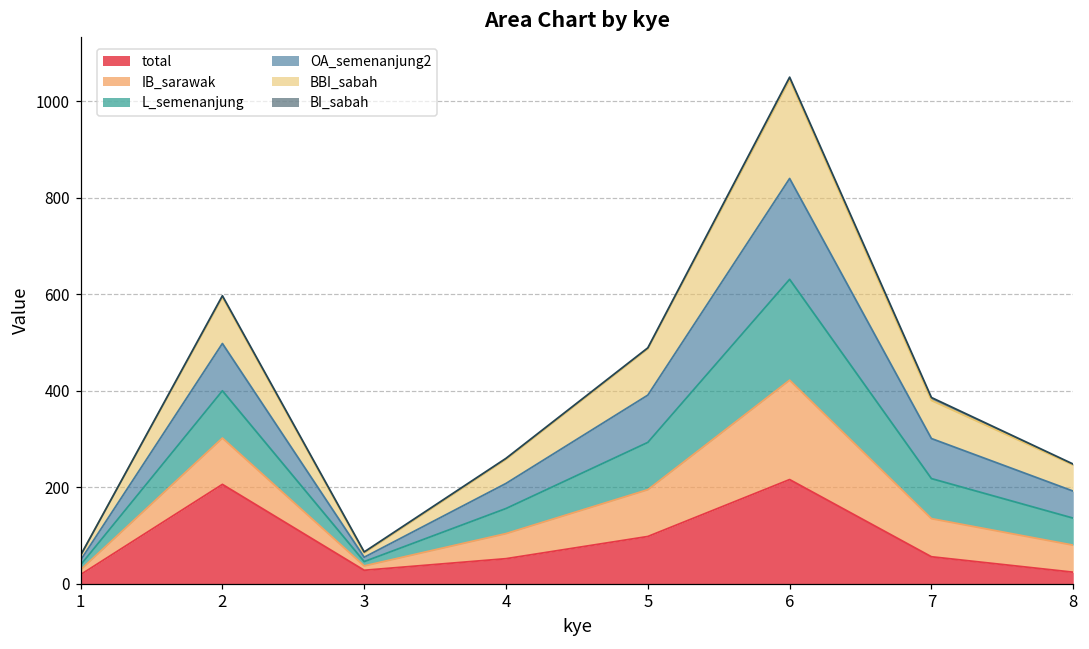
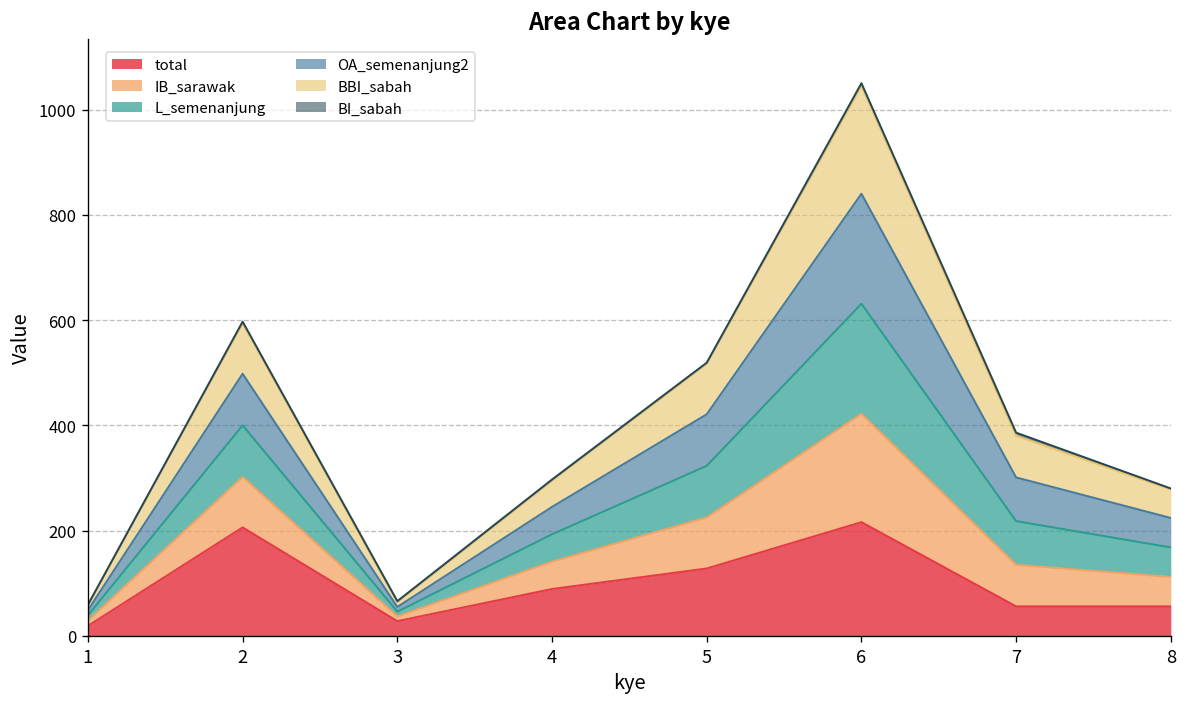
total, 4: 50 -> 90
total, 5: 100 -> 130
total, 8: 20 -> 60
